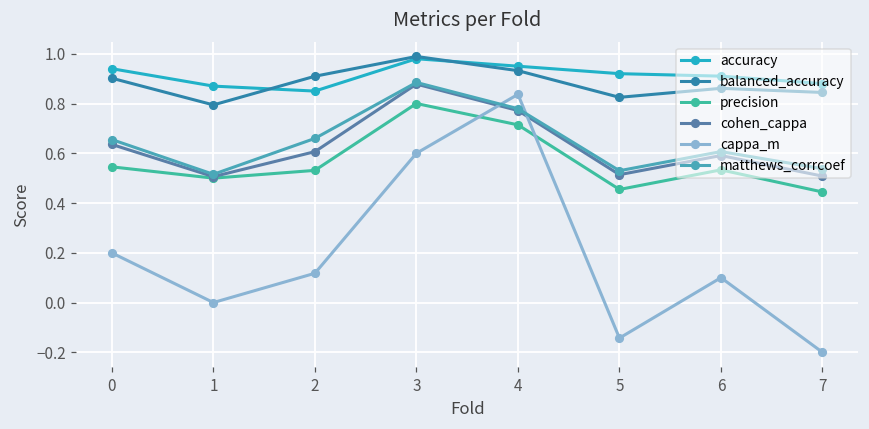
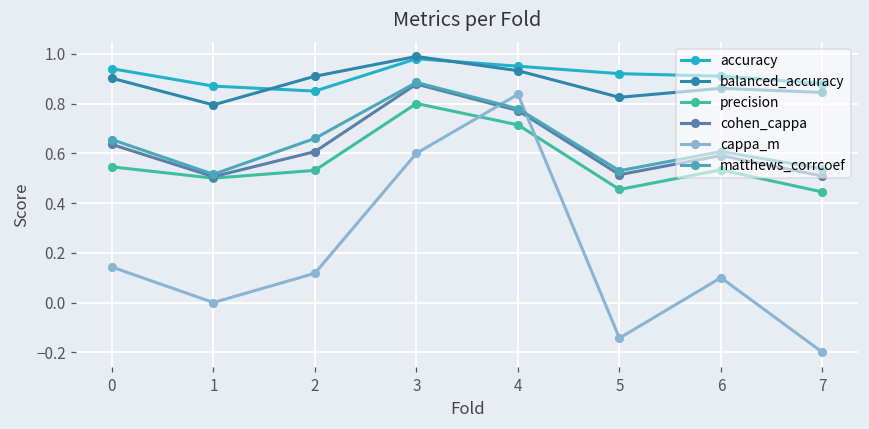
cappa_m, 0: 0.20 -> 0.14
